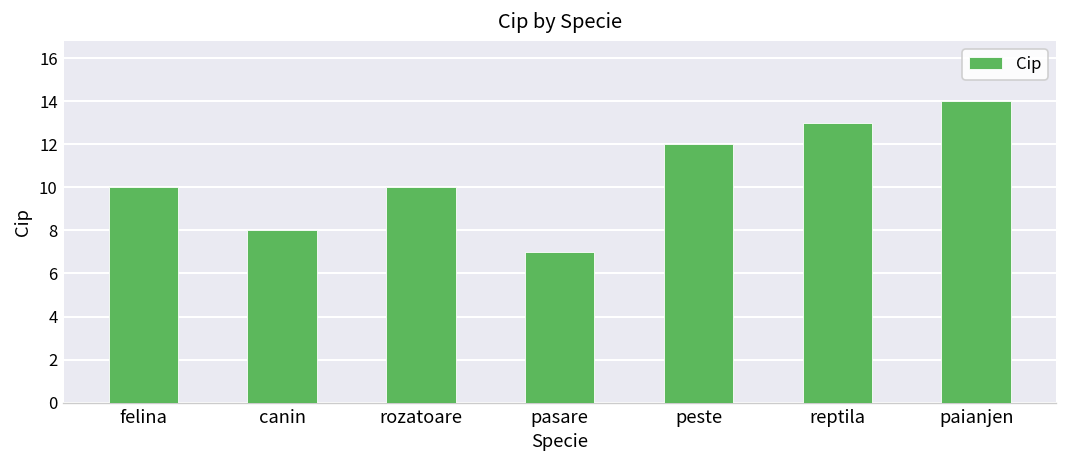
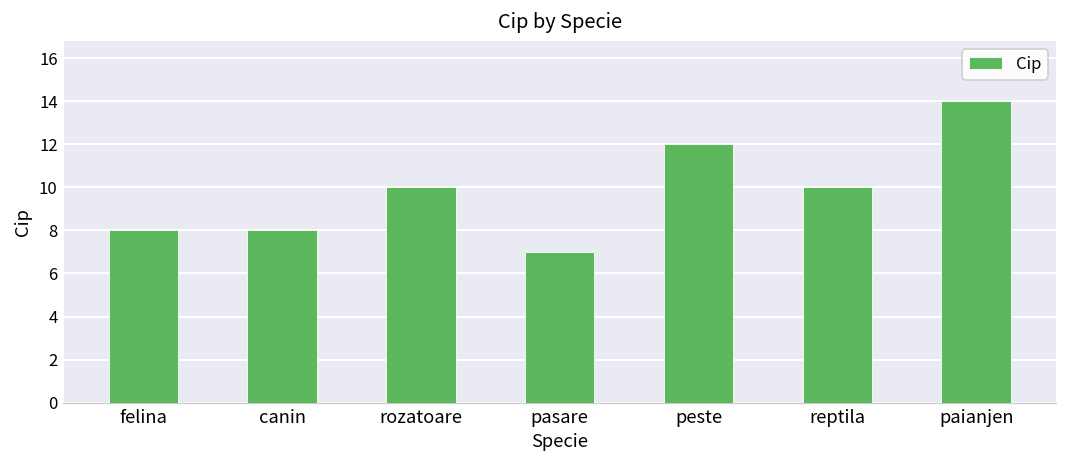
felina: 10 -> 8
reptila: 13 -> 10
